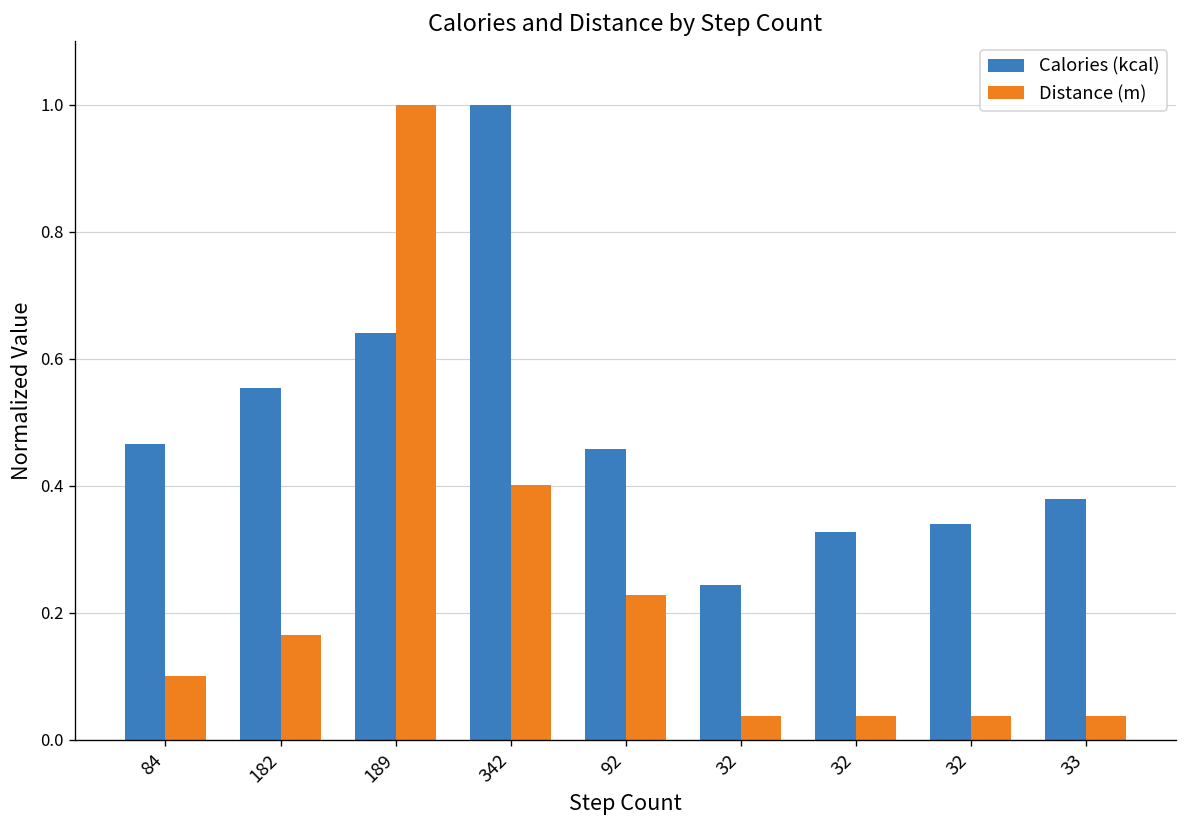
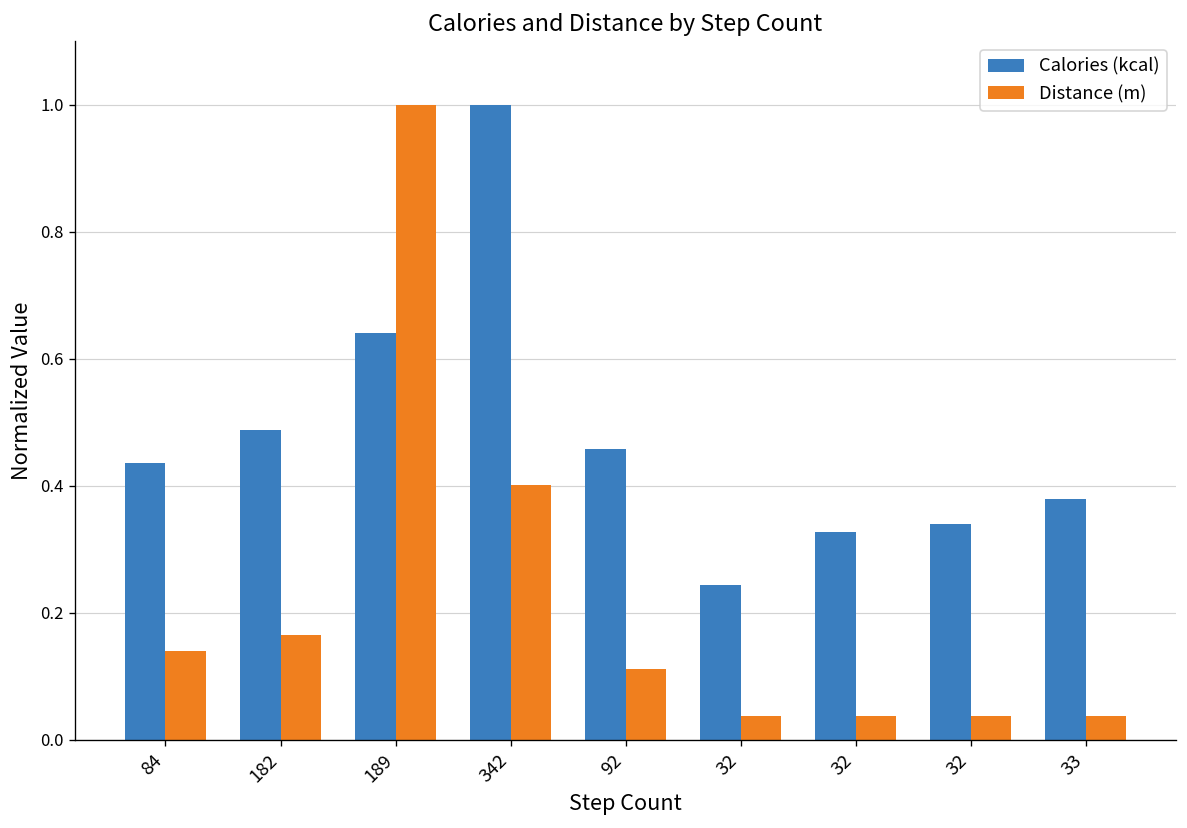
Calories (kcal), 84: 0.47 -> 0.44
Distance (m), 84: 0.10 -> 0.14
Calories (kcal), 182: 0.55 -> 0.49
Distance (m), 92: 0.23 -> 0.11
